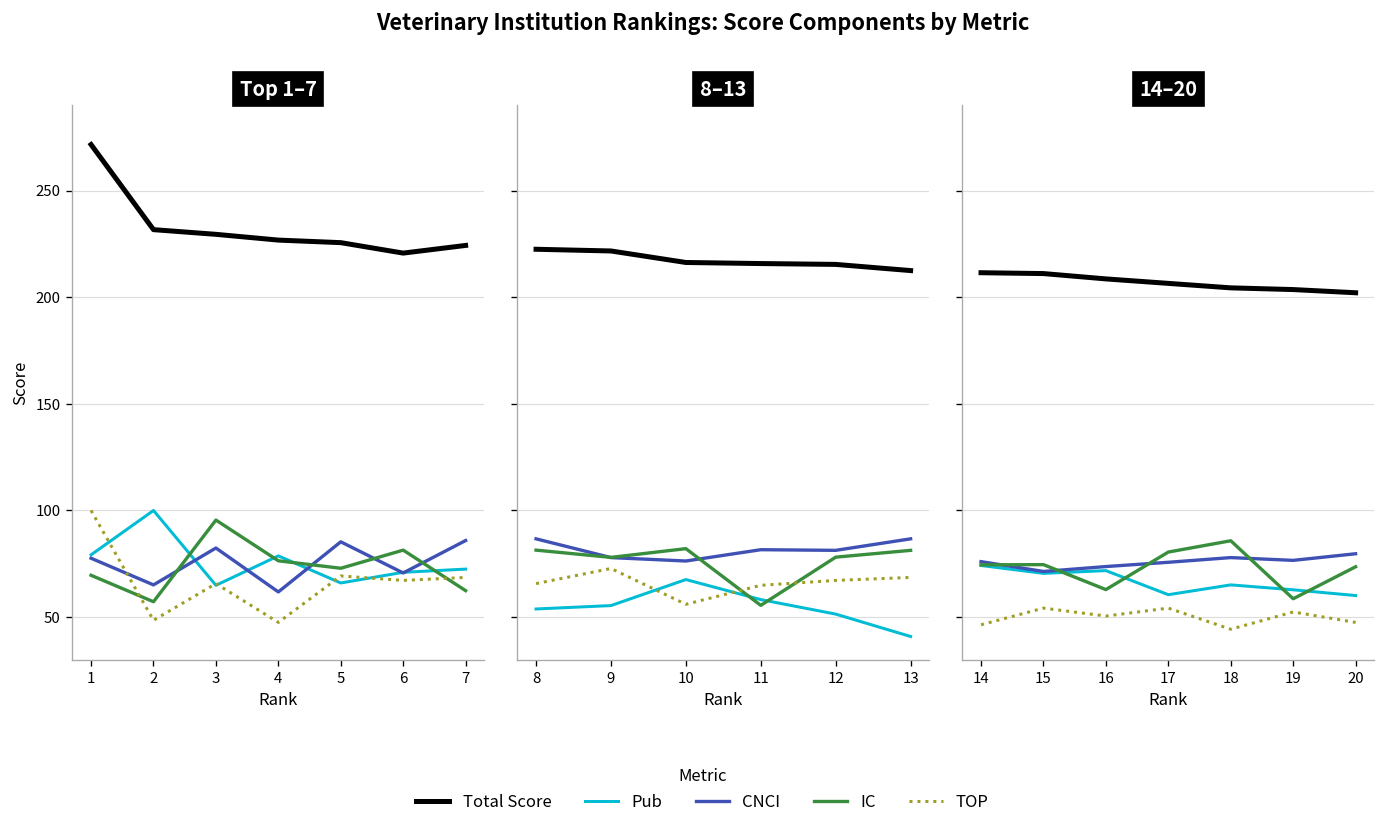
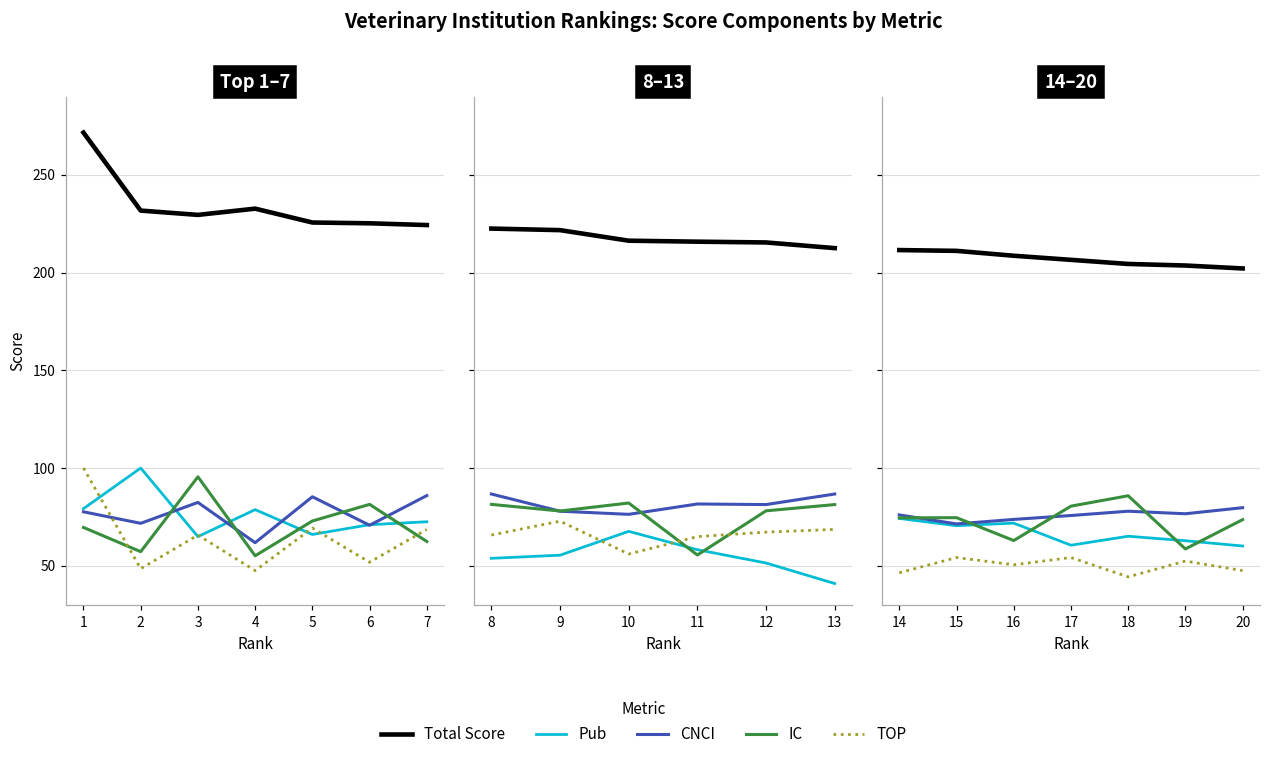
Top 1–7, CNCI, 2: 65 -> 72
Top 1–7, Total Score, 4: 227 -> 233
Top 1–7, IC, 4: 76 -> 55
Top 1–7, Total Score, 6: 221 -> 225
Top 1–7, TOP, 6: 67 -> 52
